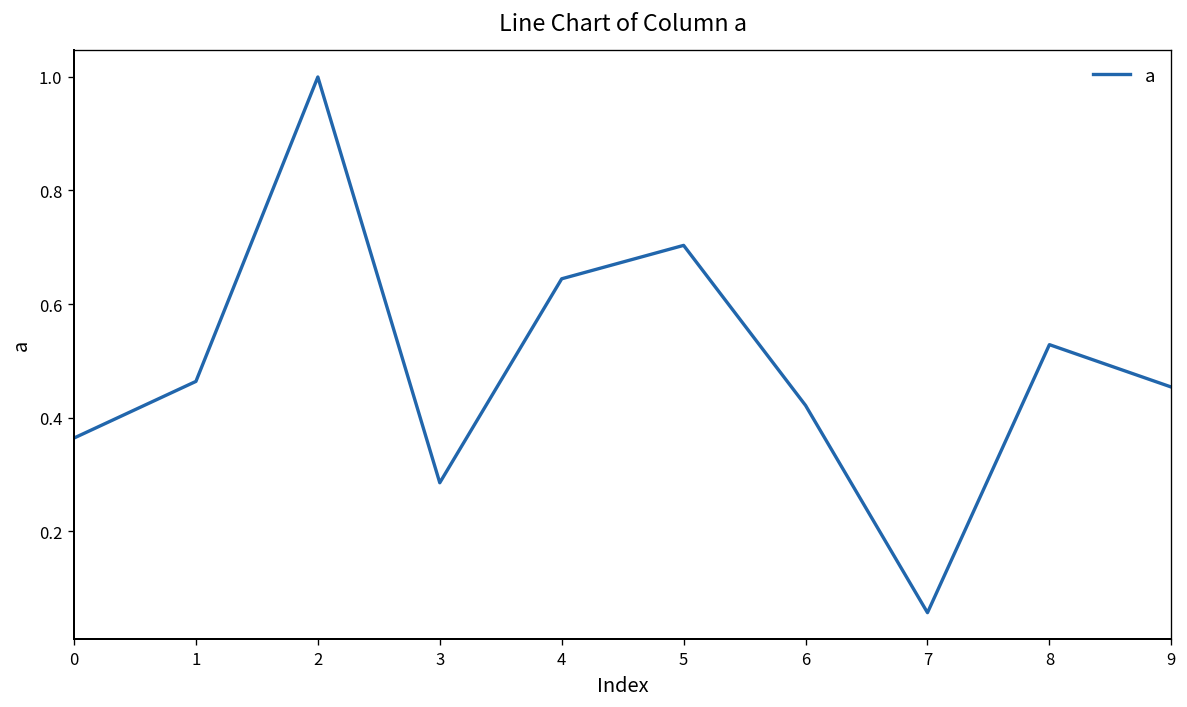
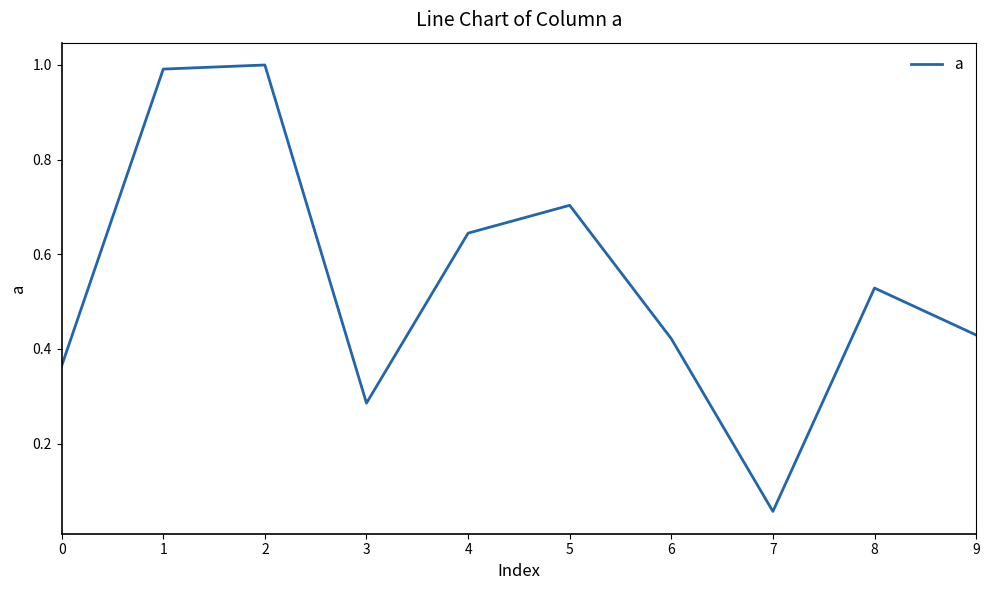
1: 0.46 -> 0.99
9: 0.45 -> 0.43
